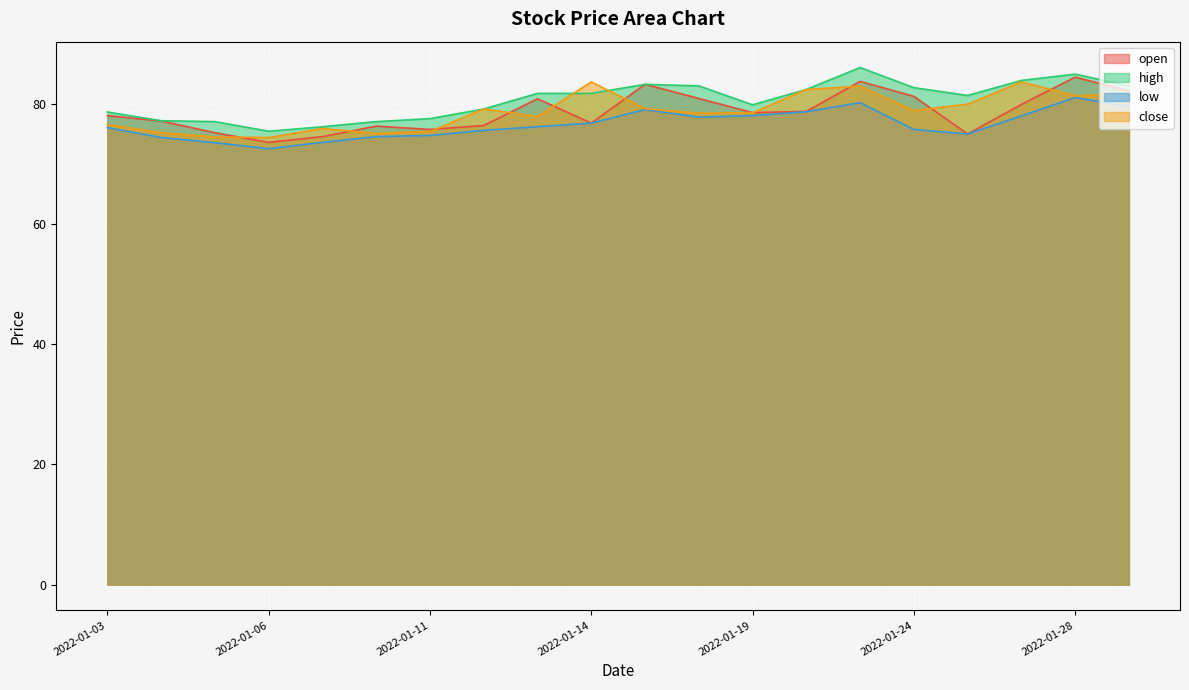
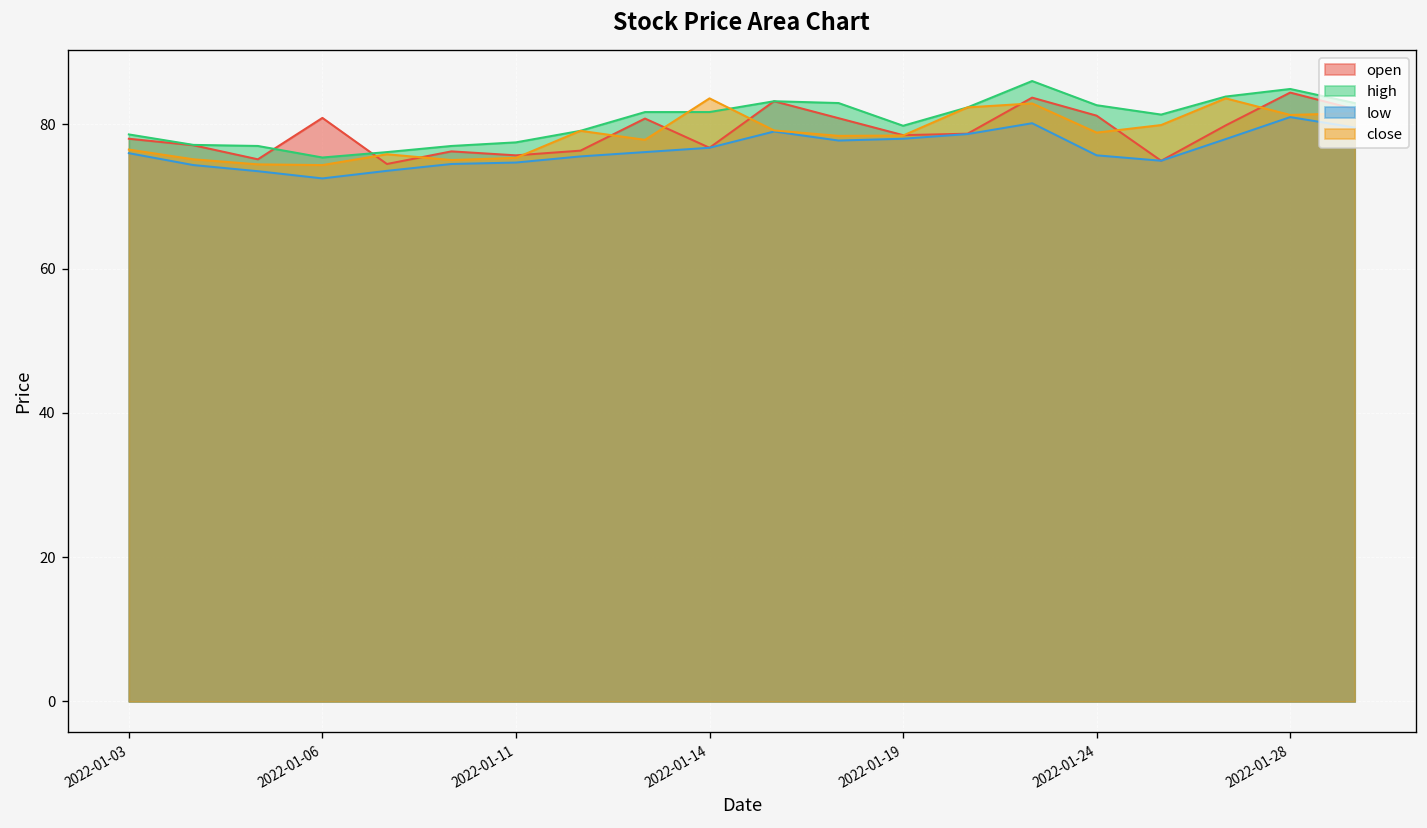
open, 2022-01-06: 74 -> 81
